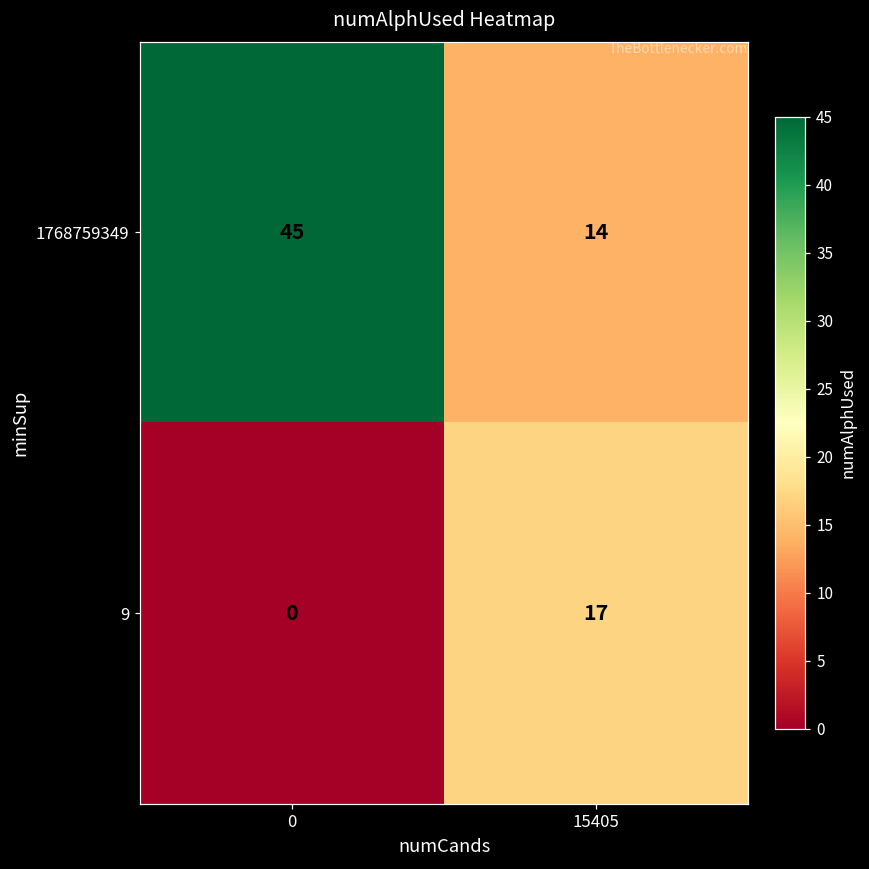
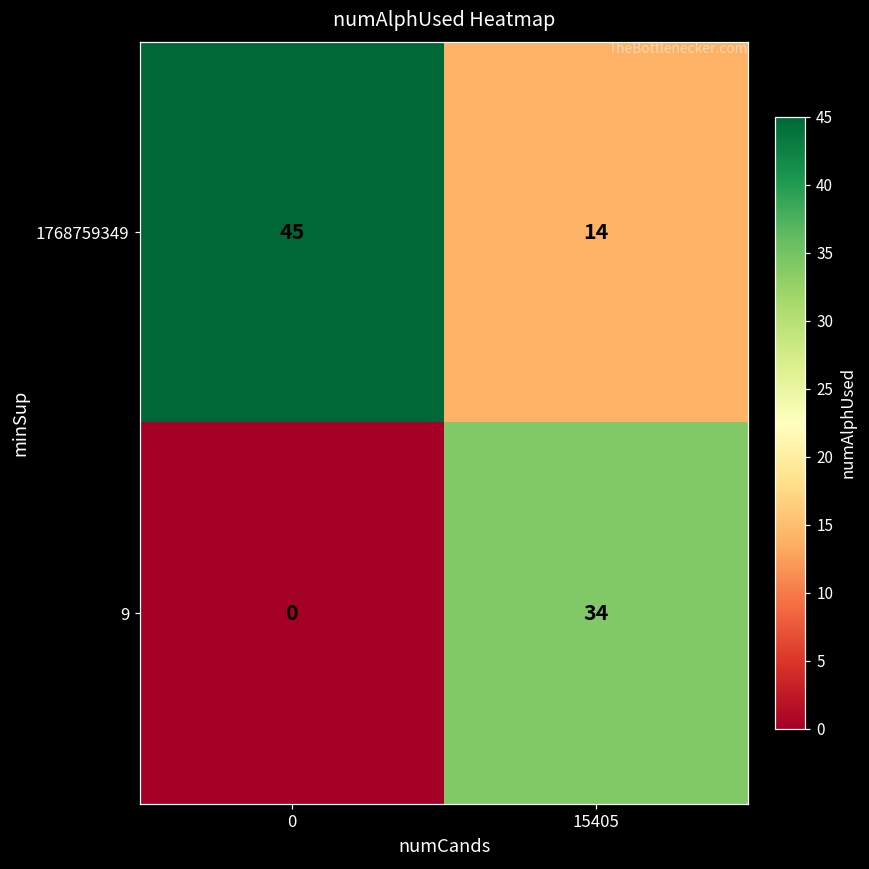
9, 15405: 17 -> 34
